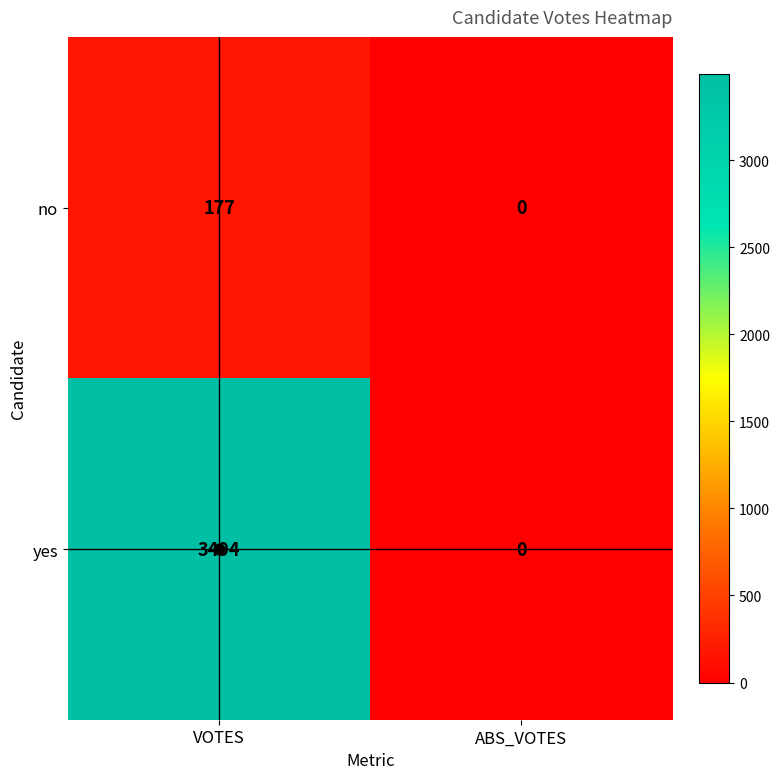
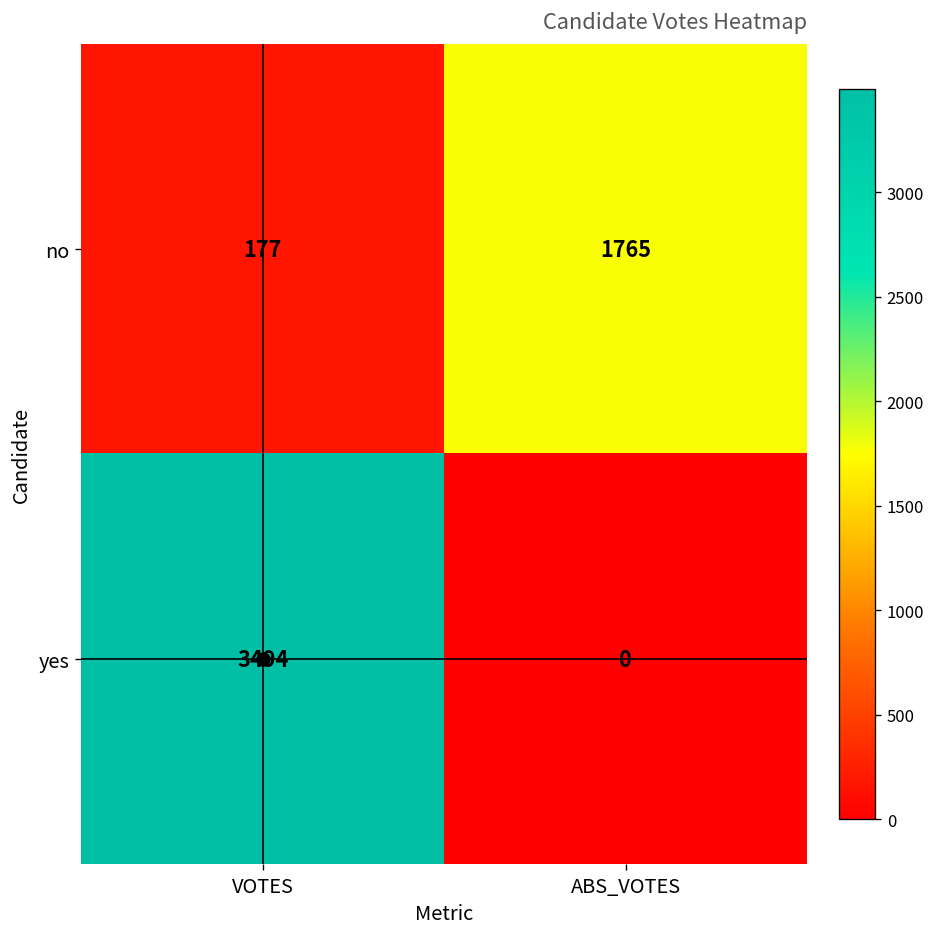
no, ABS_VOTES: 0 -> 1765
